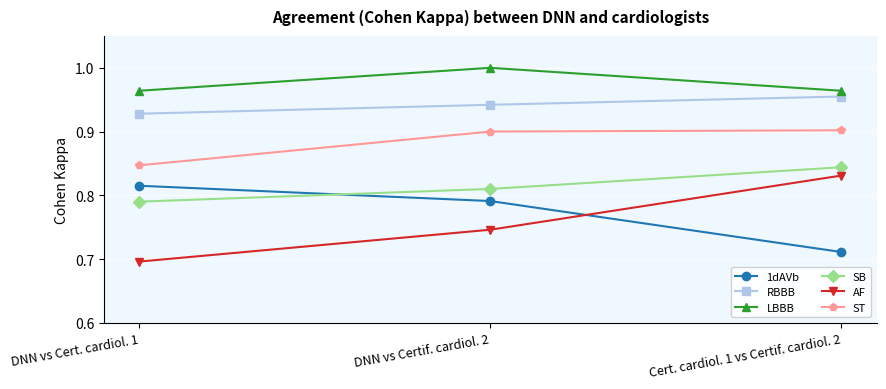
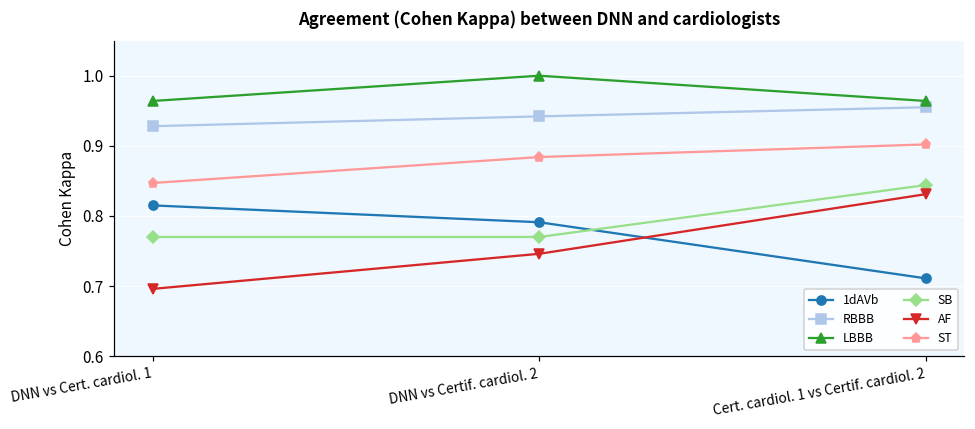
SB, DNN vs Cert. cardiol. 1: 0.79 -> 0.77
SB, DNN vs Certif. cardiol. 2: 0.81 -> 0.77
ST, DNN vs Certif. cardiol. 2: 0.90 -> 0.88
